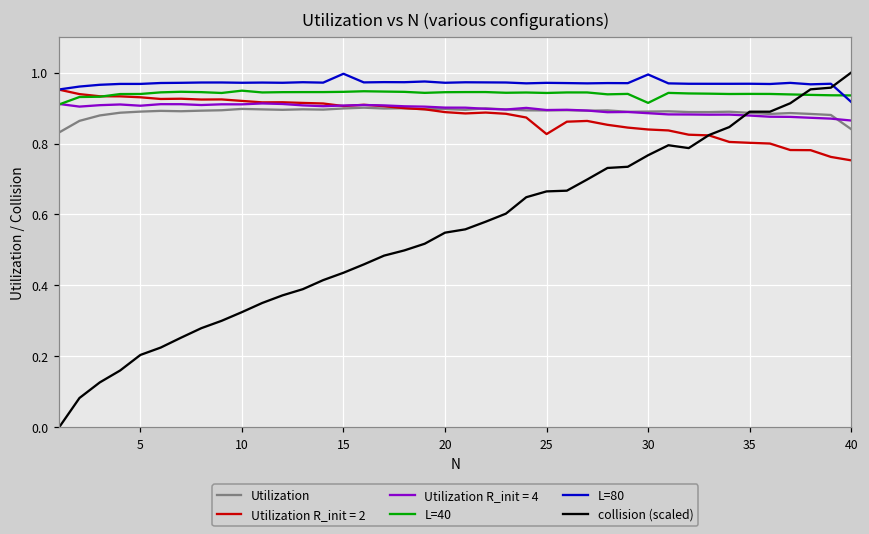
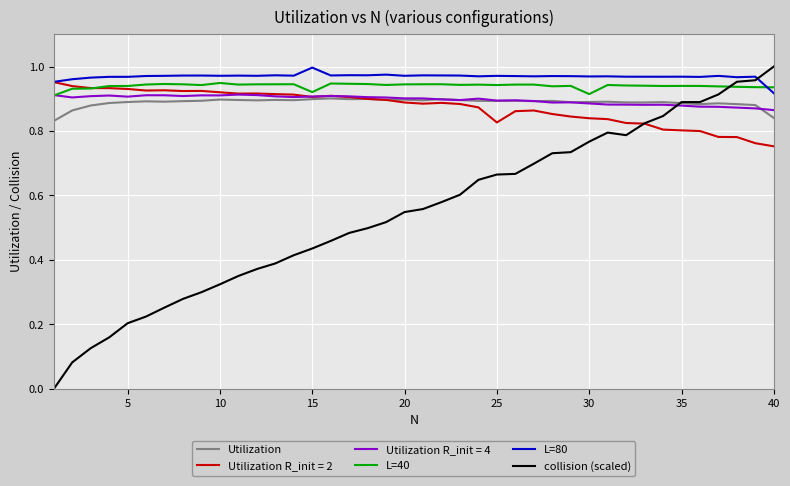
L=40, 15: 0.95 -> 0.92
L=80, 30: 0.99 -> 0.97
